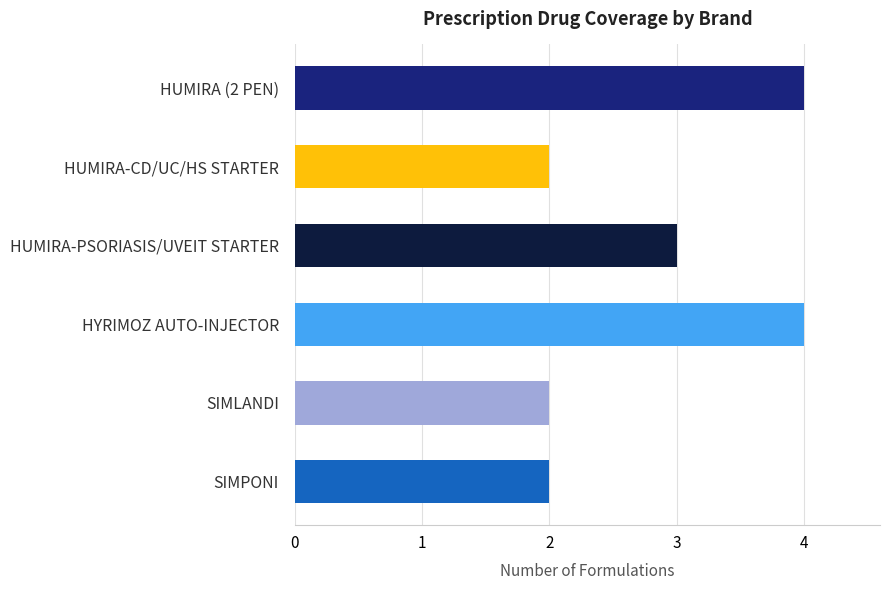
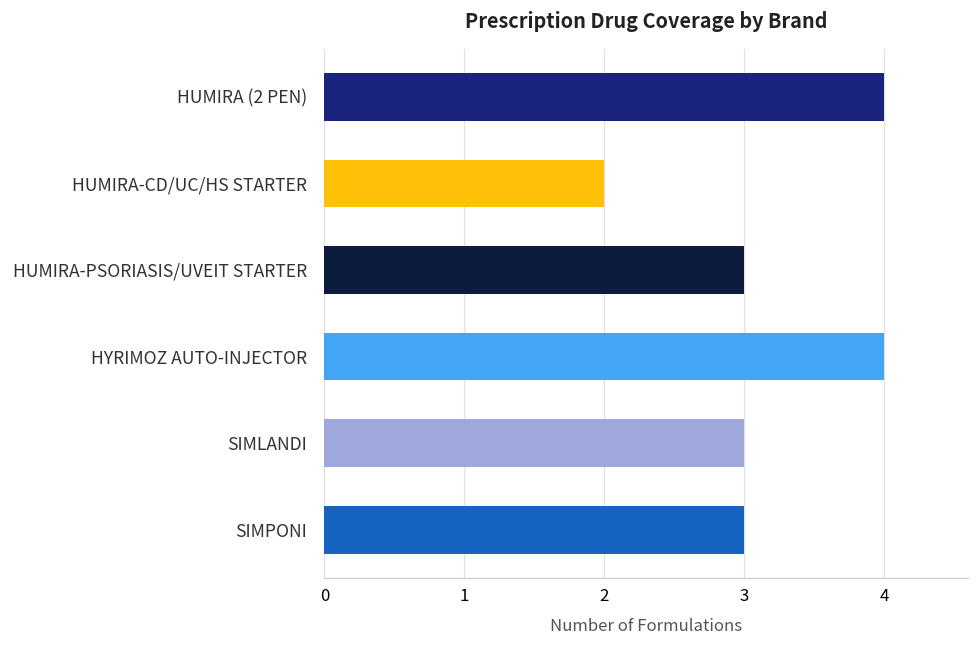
SIMLANDI: 2 -> 3
SIMPONI: 2 -> 3
